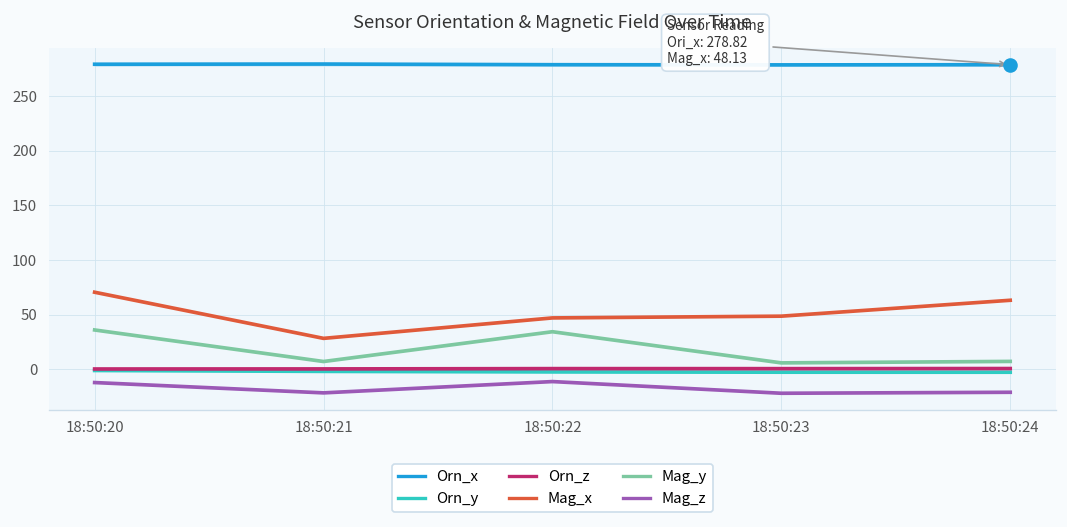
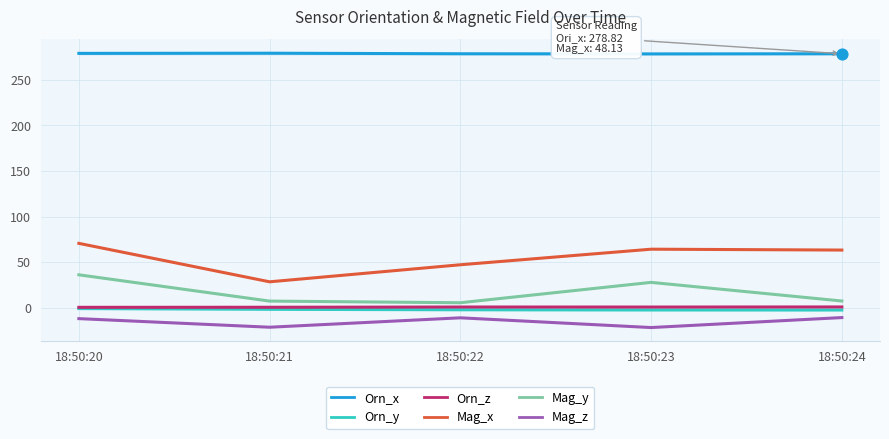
Mag_y, 18:50:22: 30 -> 10
Mag_x, 18:50:23: 50 -> 60
Mag_y, 18:50:23: 10 -> 30
Mag_z, 18:50:24: -20 -> -10
